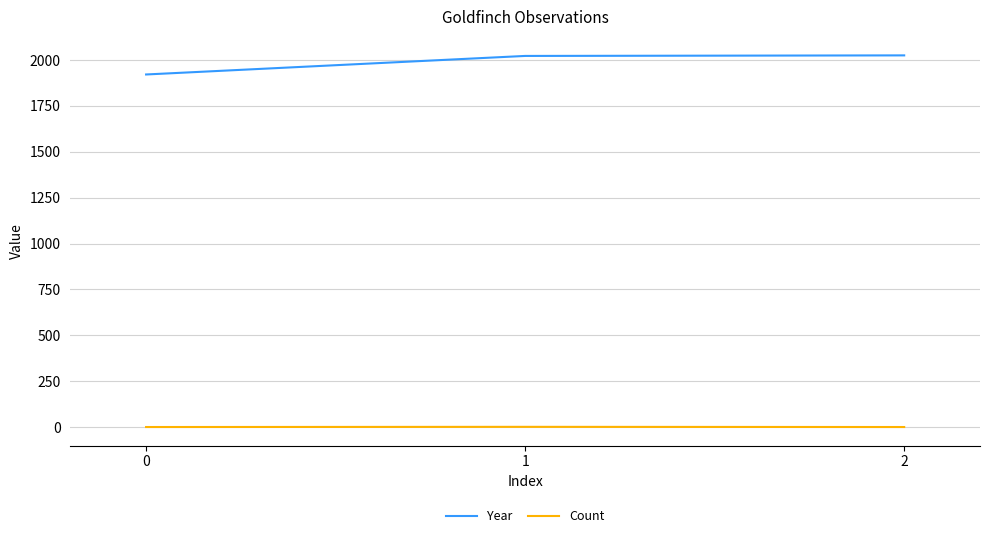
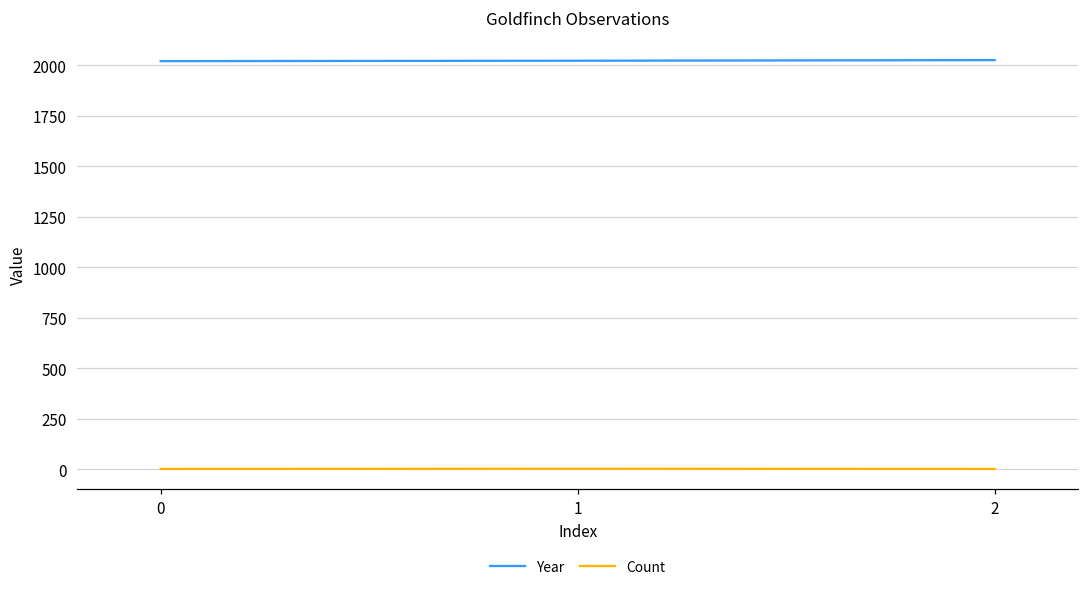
Year, 0: 1920 -> 2020
